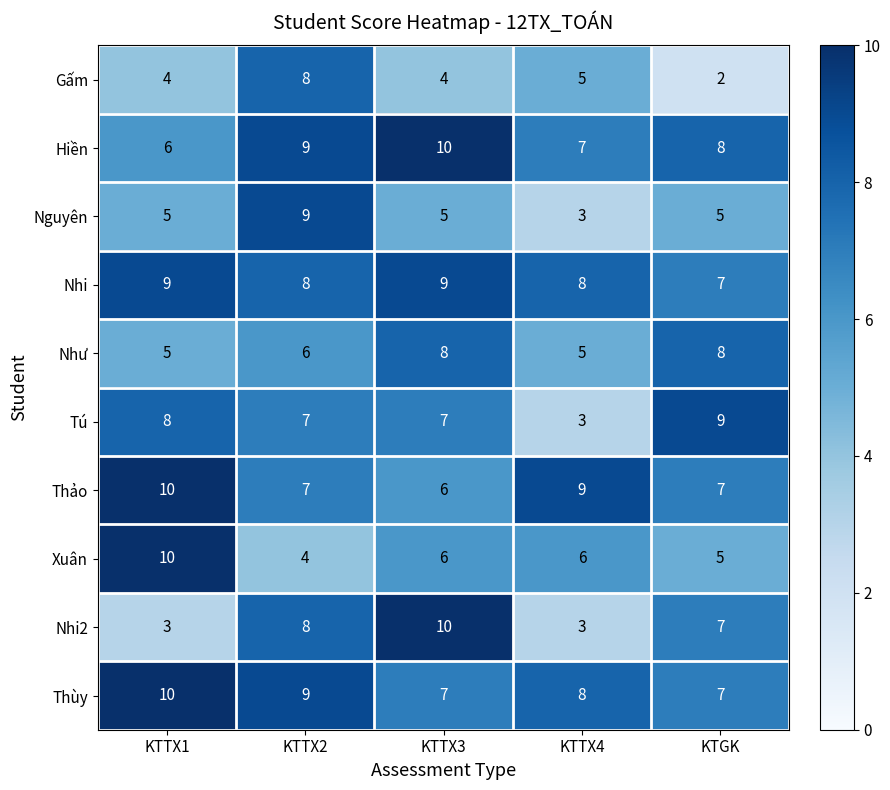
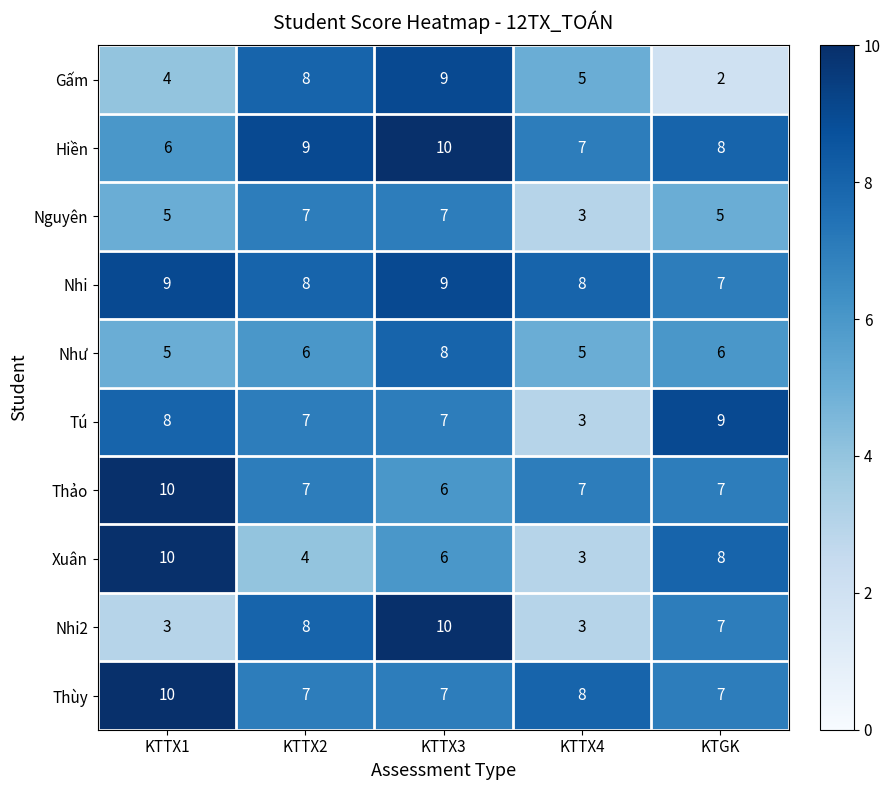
Gấm, KTTX3: 4 -> 9
Nguyên, KTTX2: 9 -> 7
Nguyên, KTTX3: 5 -> 7
Như, KTGK: 8 -> 6
Thảo, KTTX4: 9 -> 7
Xuân, KTTX4: 6 -> 3
Xuân, KTGK: 5 -> 8
Thùy, KTTX2: 9 -> 7
